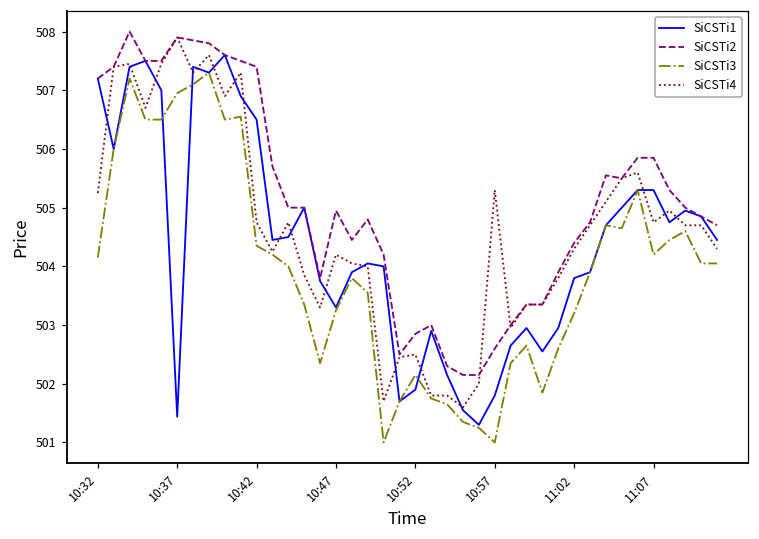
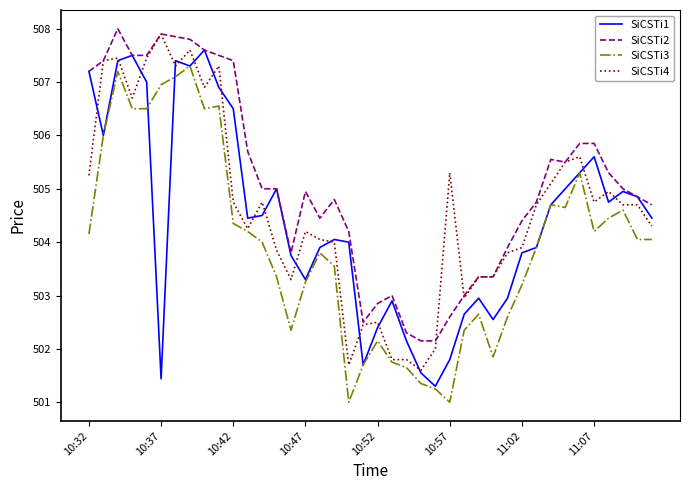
SiCSTi1, 10:52: 501.9 -> 502.4
SiCSTi4, 11:02: 504.3 -> 503.9
SiCSTi1, 11:07: 505.3 -> 505.6
